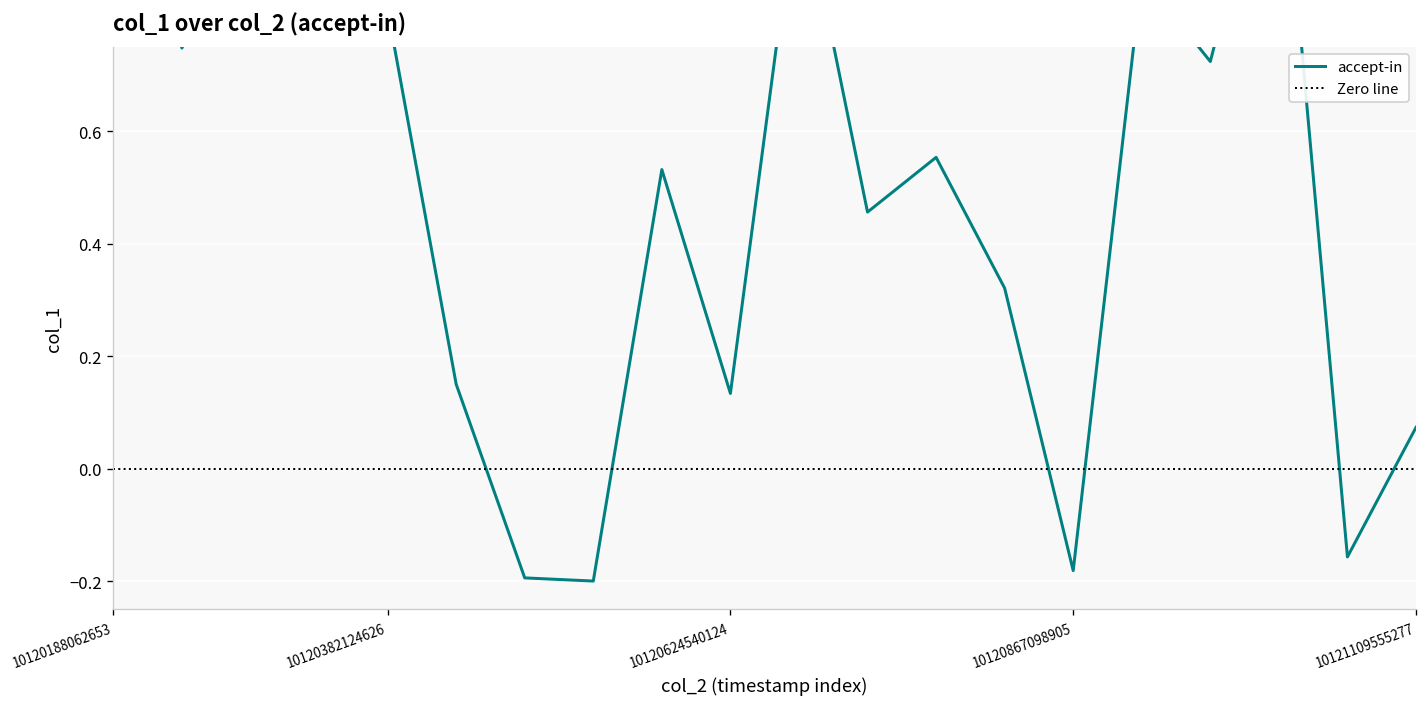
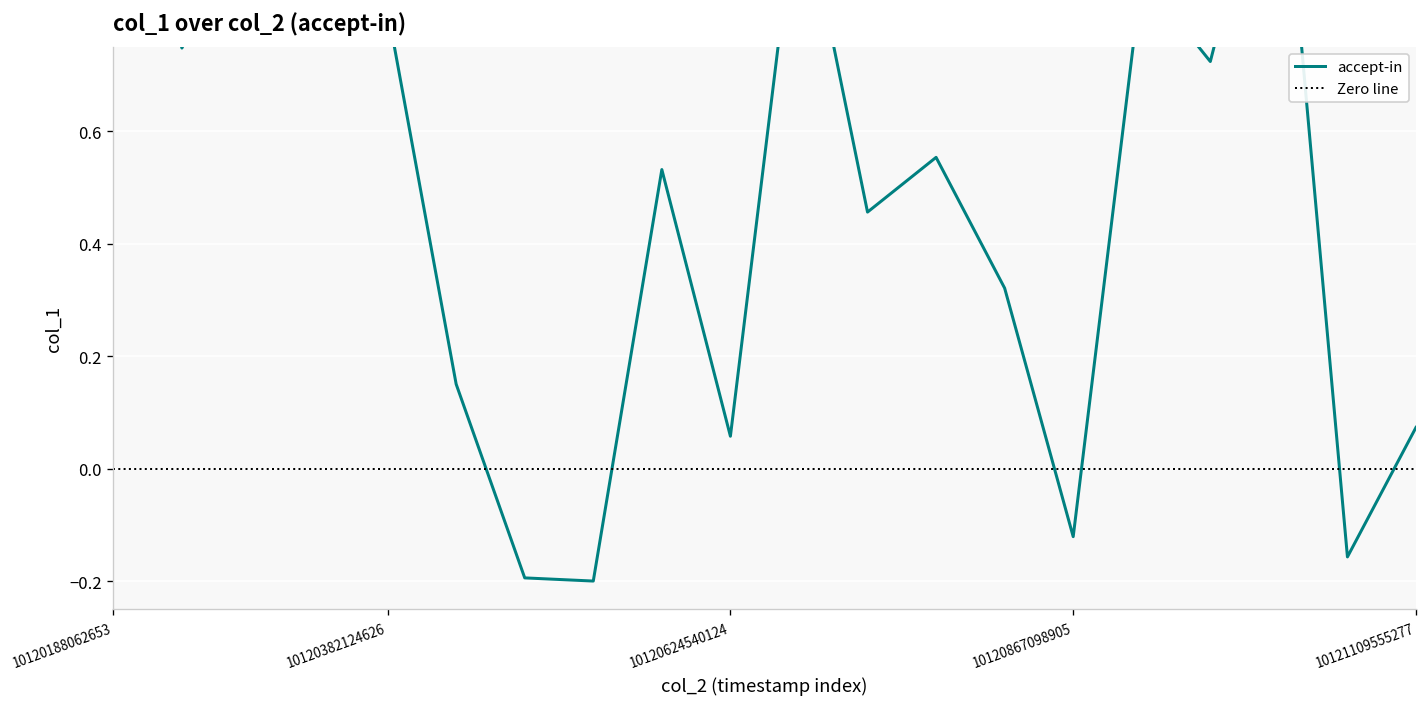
10120624540124: 0.13 -> 0.06
10120867098905: -0.18 -> -0.12
